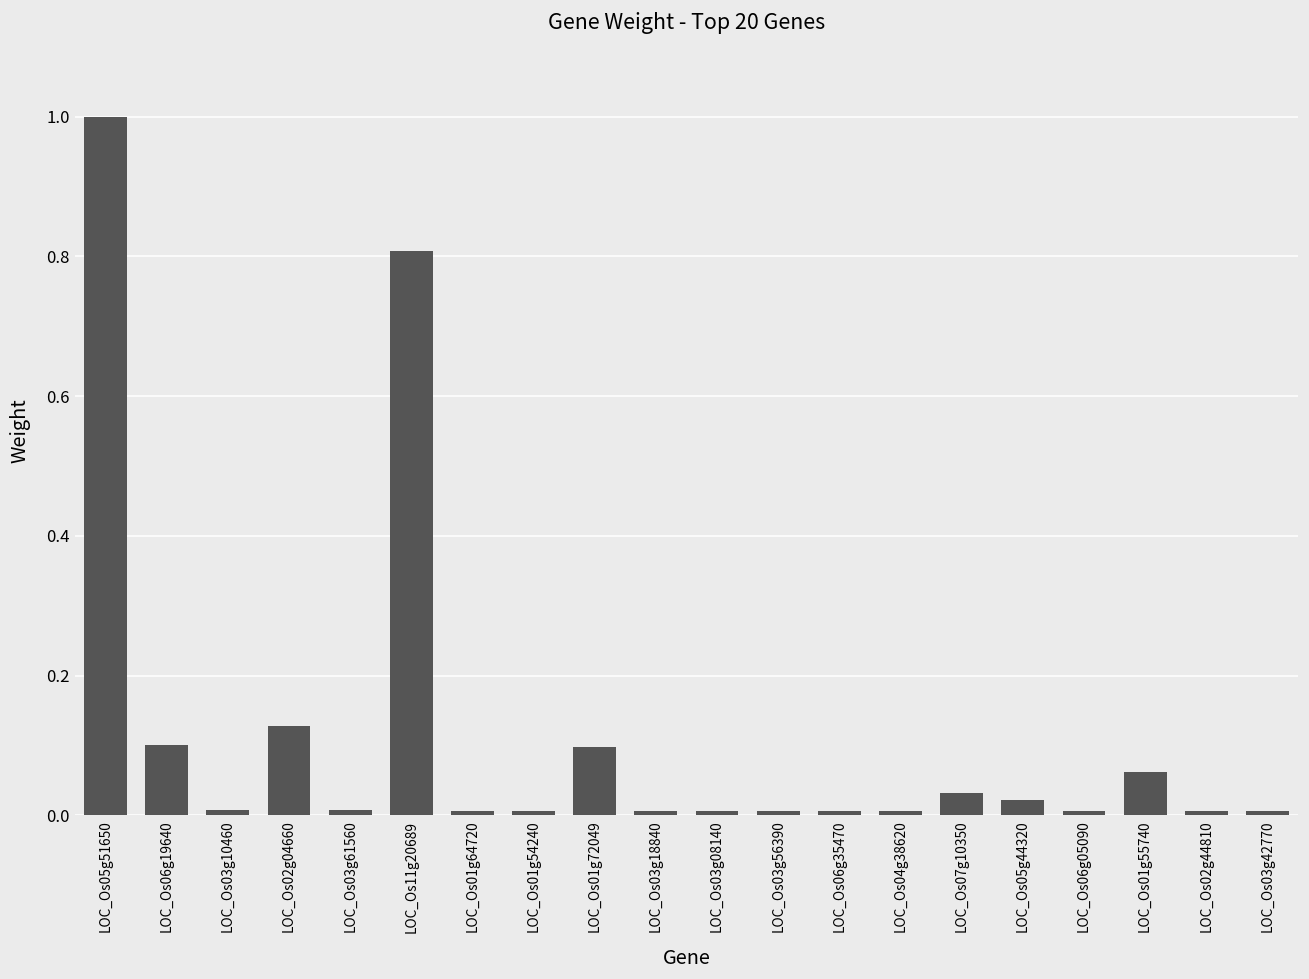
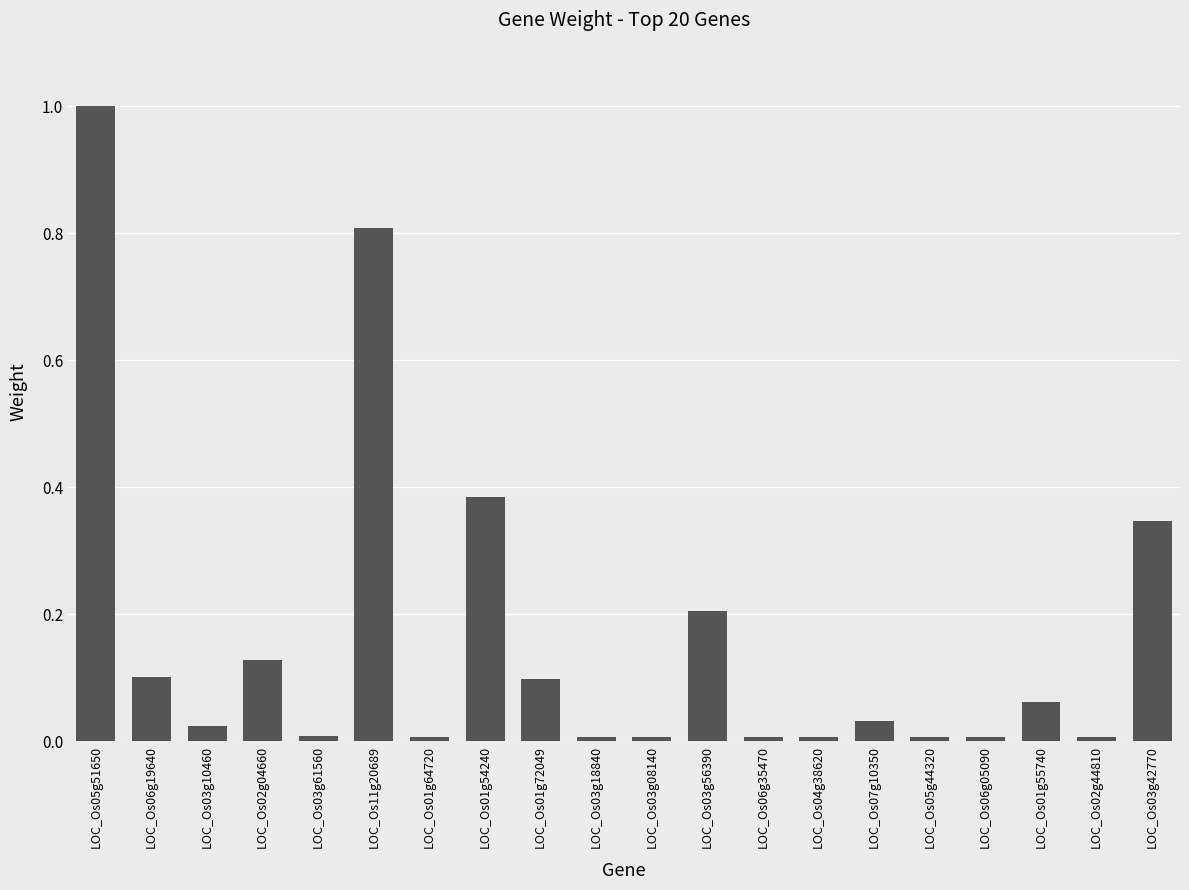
LOC_Os03g10460: 0.01 -> 0.02
LOC_Os01g54240: 0.01 -> 0.38
LOC_Os03g56390: 0.01 -> 0.20
LOC_Os05g44320: 0.02 -> 0.01
LOC_Os03g42770: 0.01 -> 0.35
